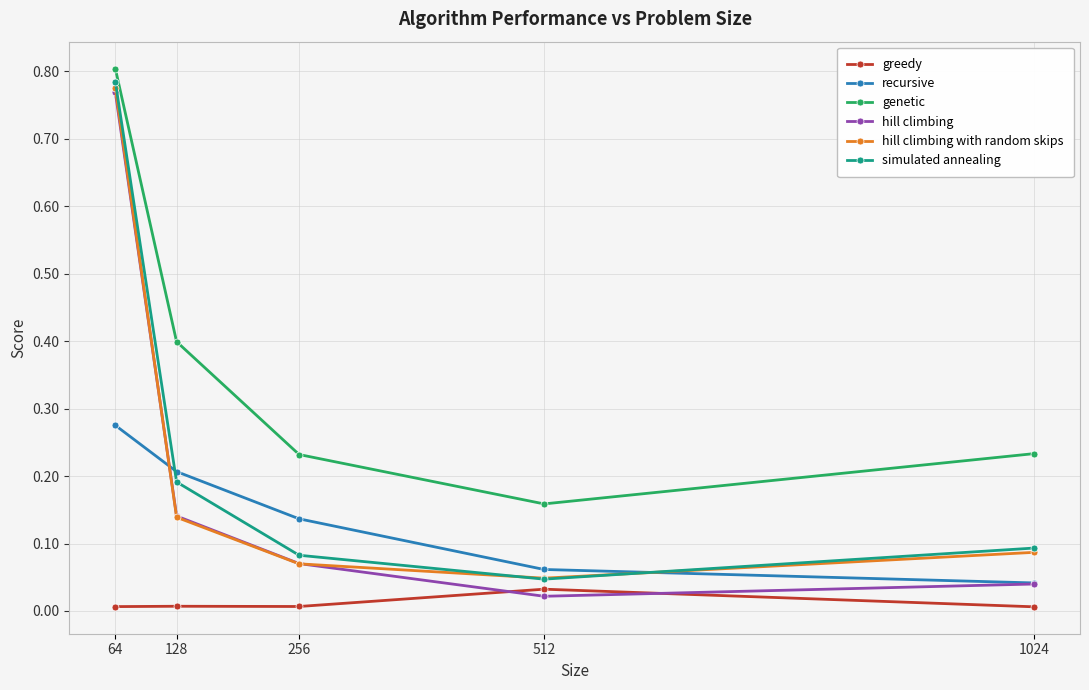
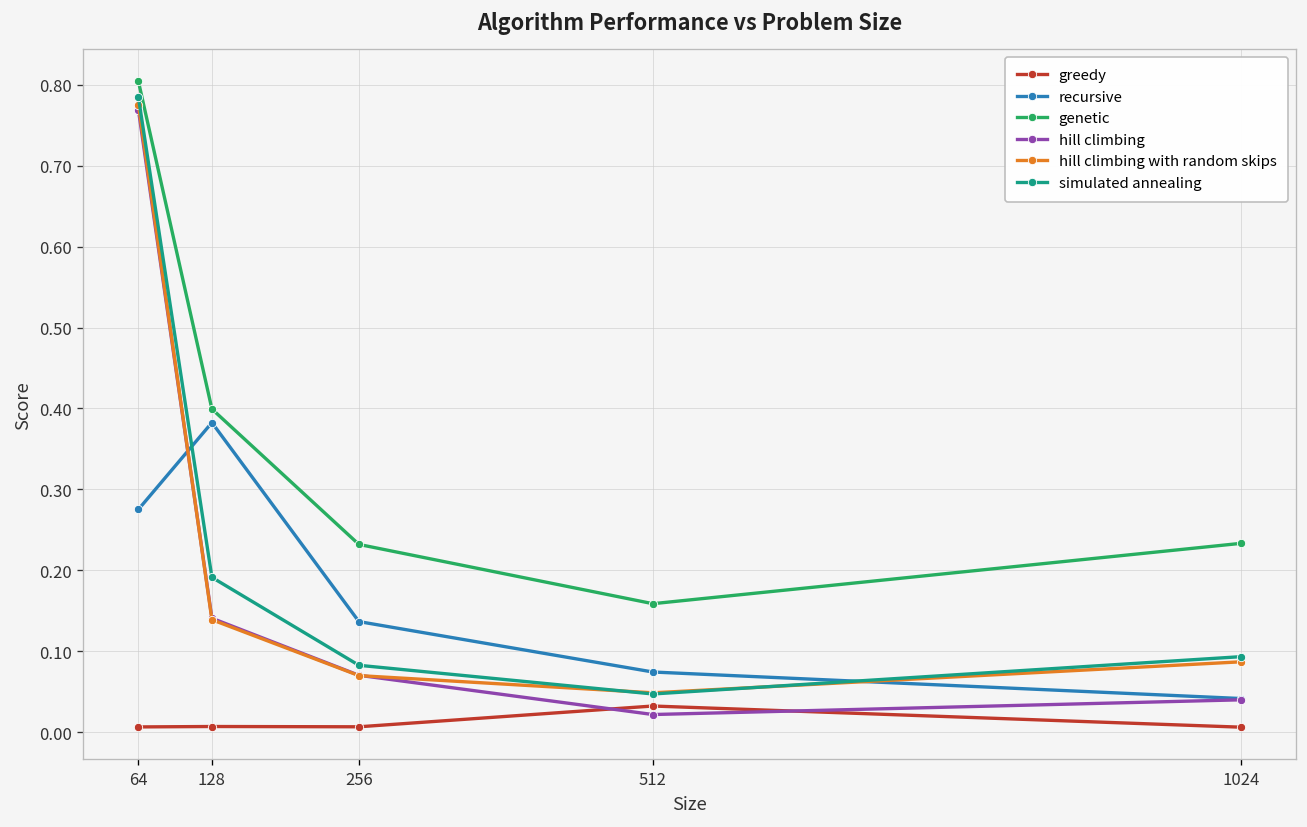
recursive, 128: 0.21 -> 0.38
recursive, 512: 0.06 -> 0.07
